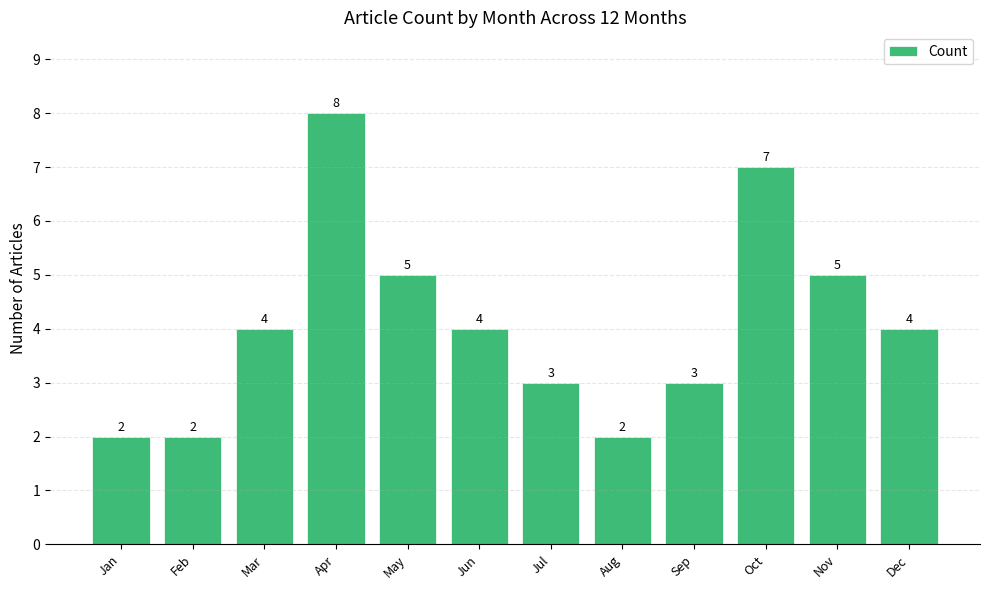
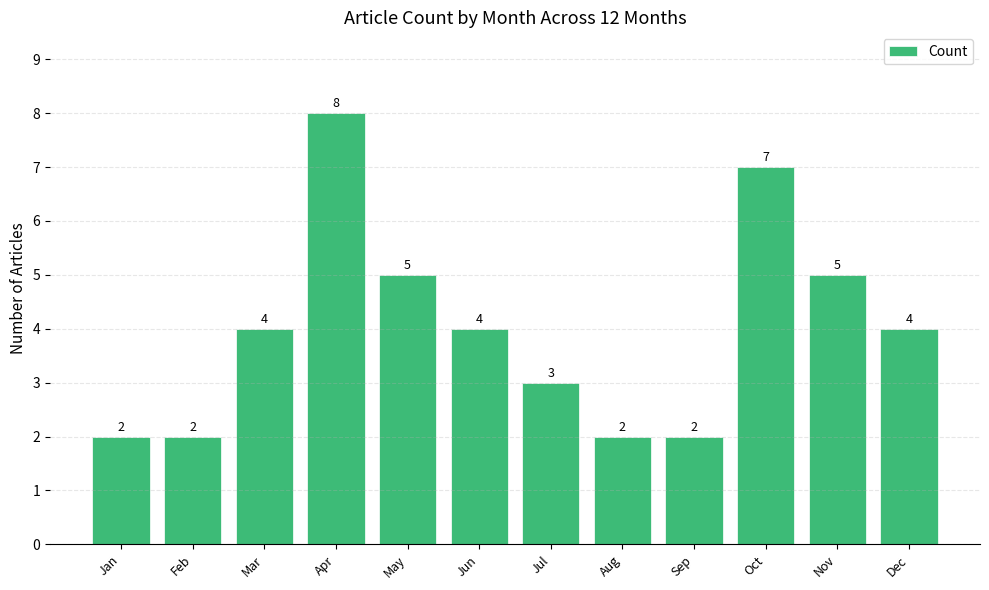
Sep: 3 -> 2
